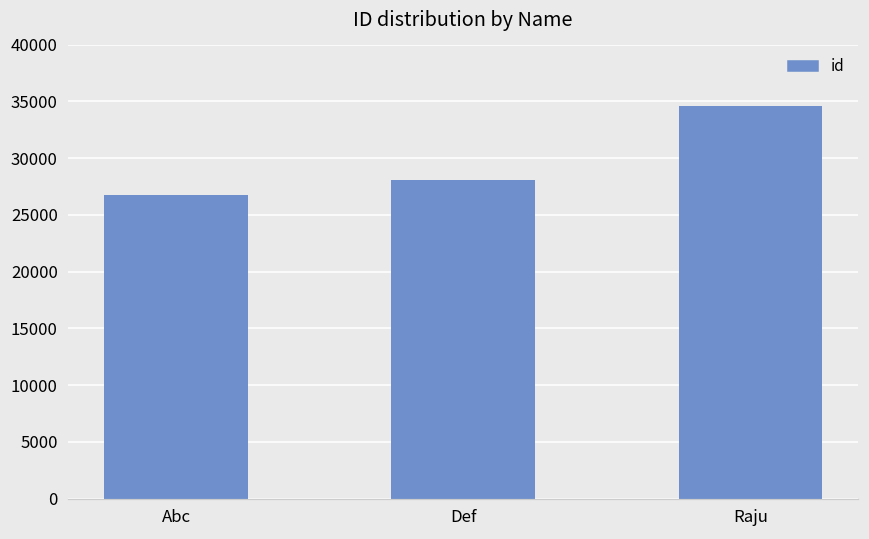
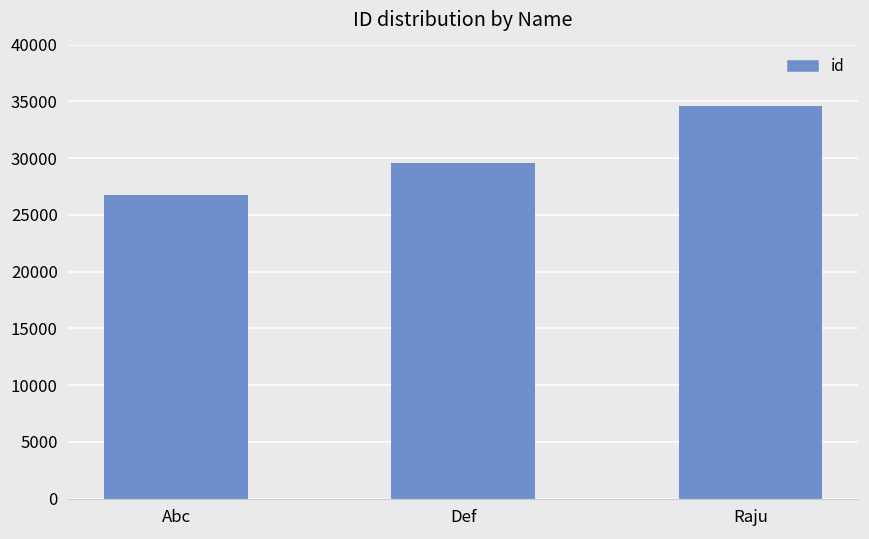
Def: 28100 -> 29500
